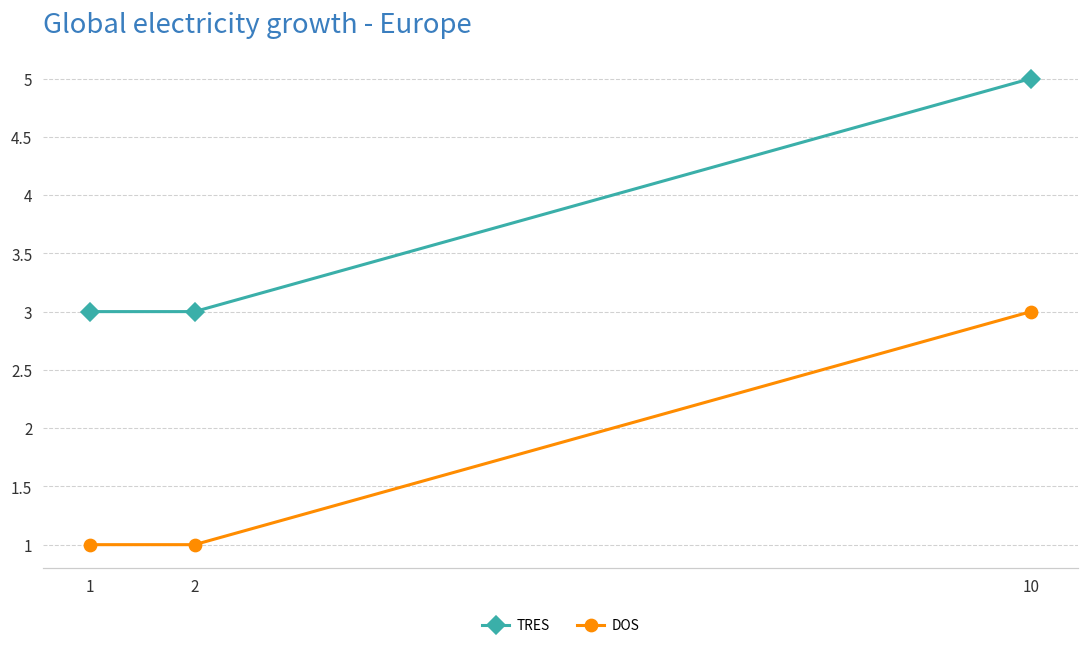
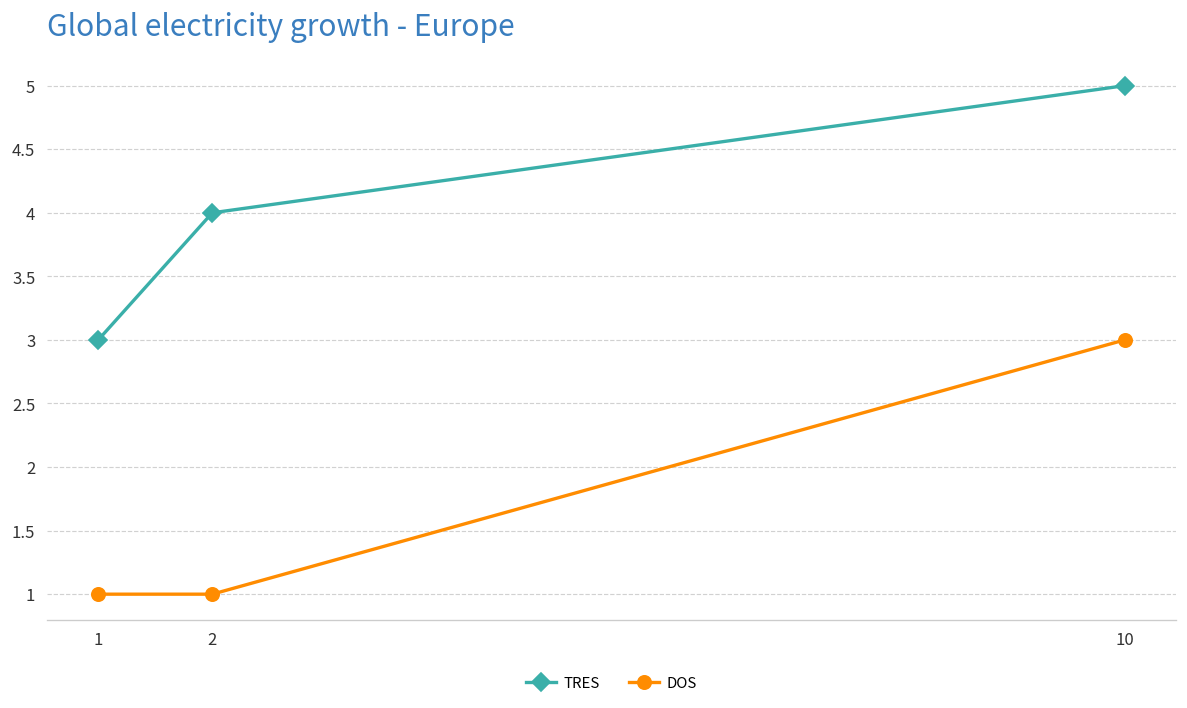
TRES, 2: 3 -> 4
